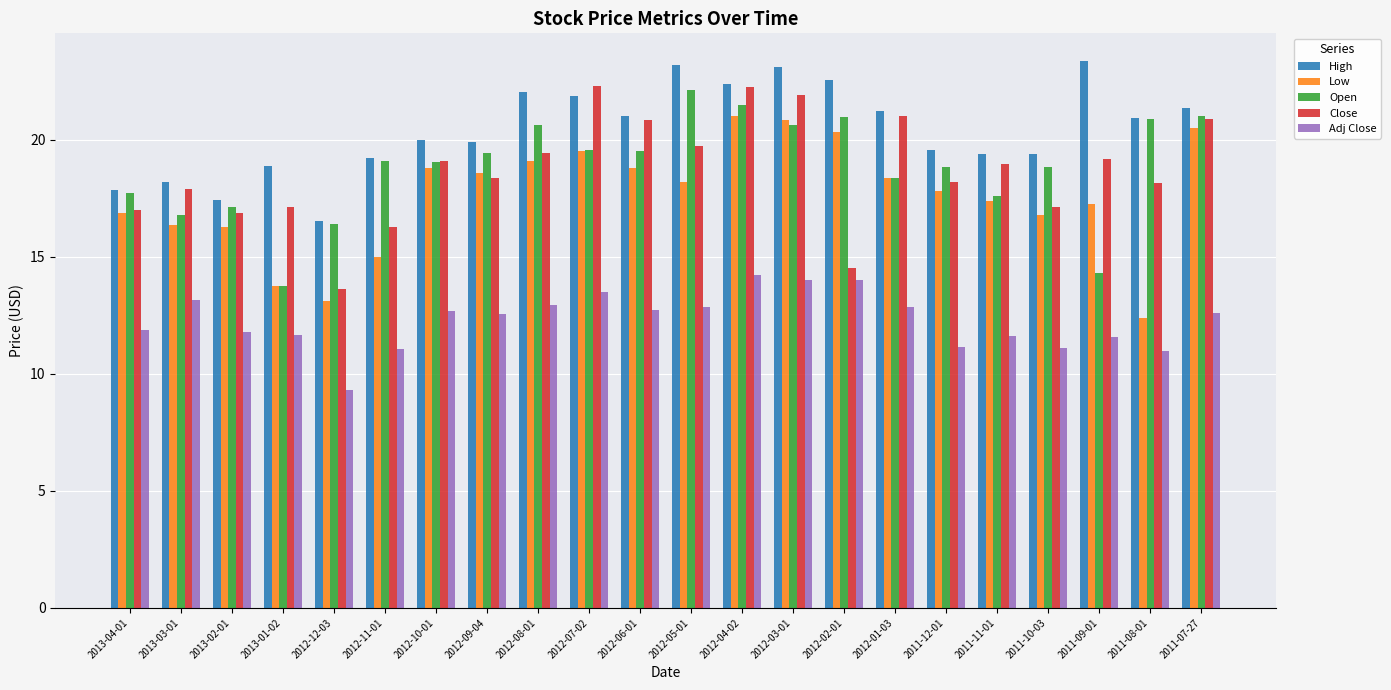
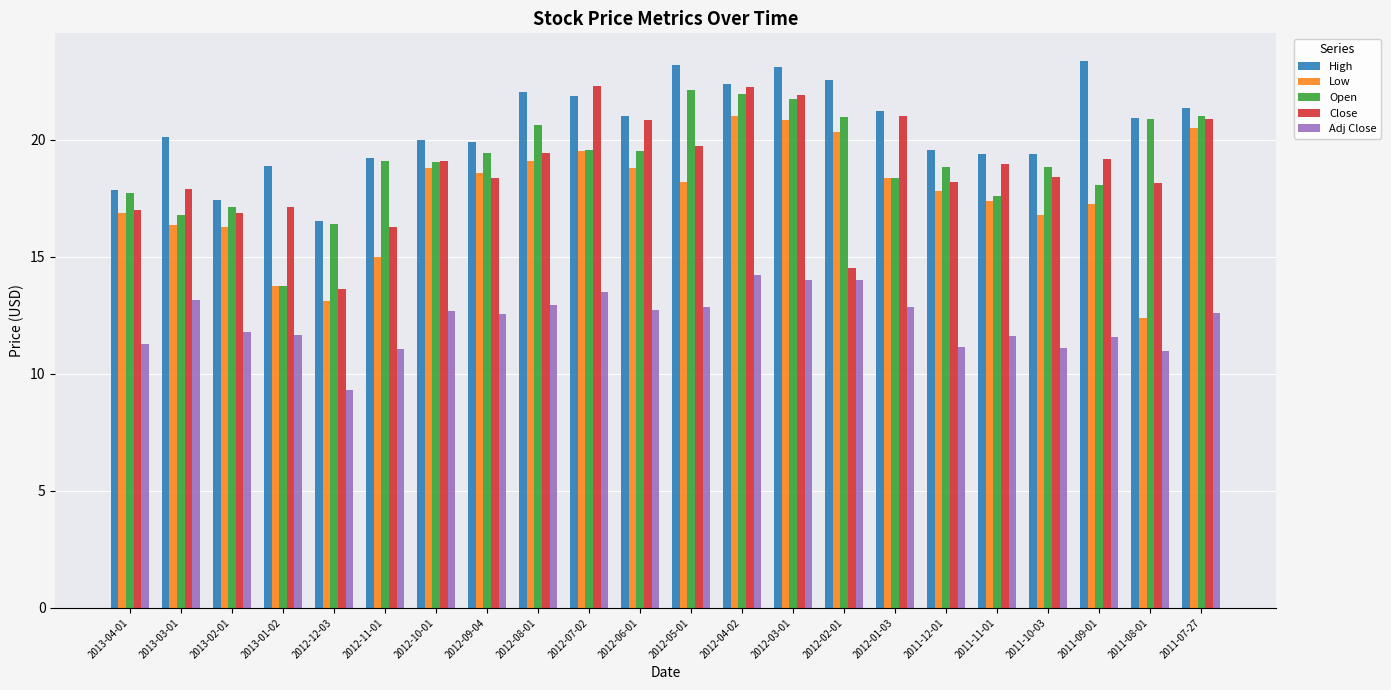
Adj Close, 2013-04-01: 11.9 -> 11.3
High, 2013-03-01: 18.2 -> 20.1
Open, 2012-04-02: 21.5 -> 22.0
Open, 2012-03-01: 20.6 -> 21.8
Close, 2011-10-03: 17.1 -> 18.4
Open, 2011-09-01: 14.3 -> 18.1
